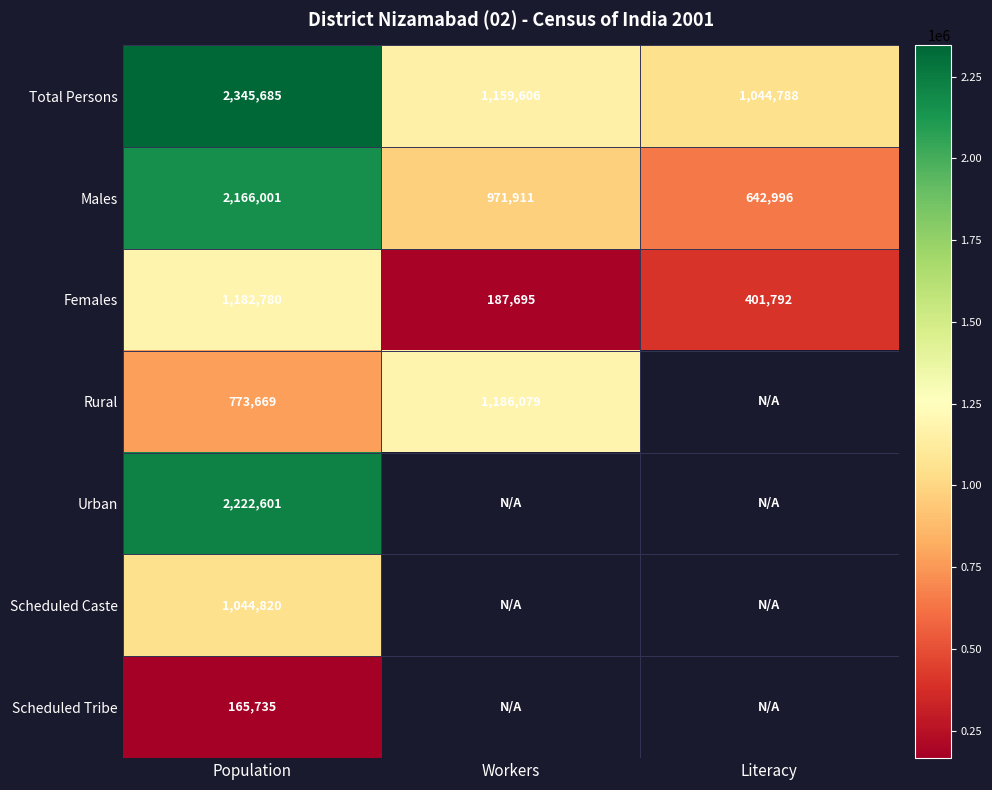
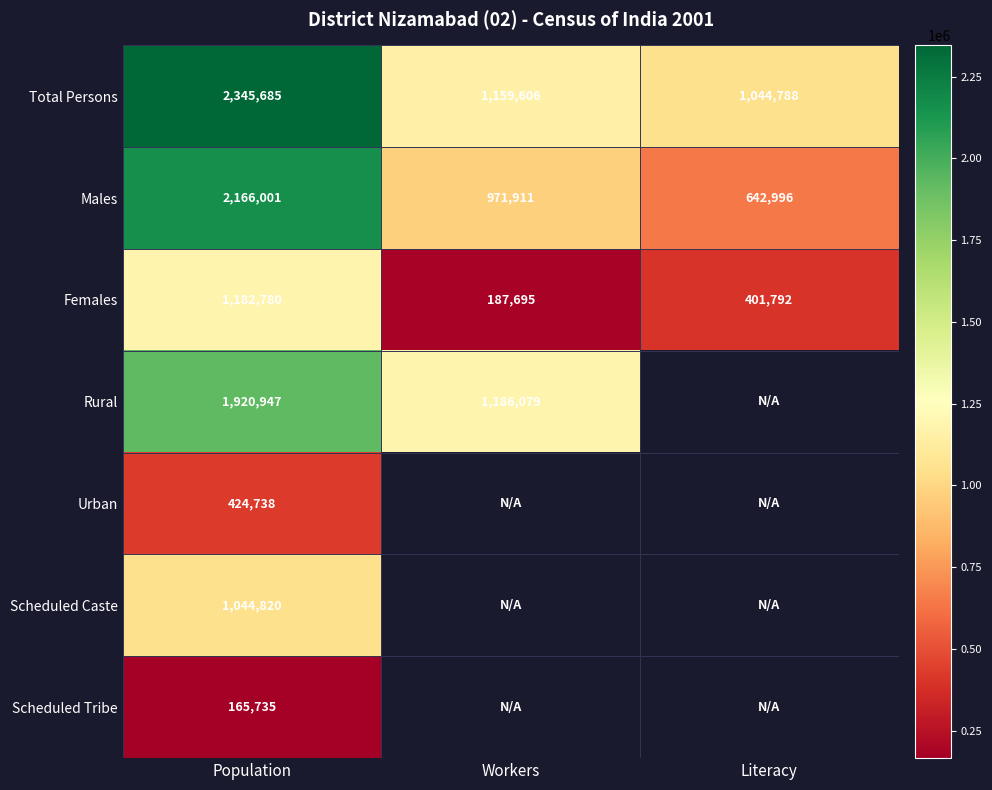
Rural, Population: 773,669 -> 1,920,947
Urban, Population: 2,222,601 -> 424,738
